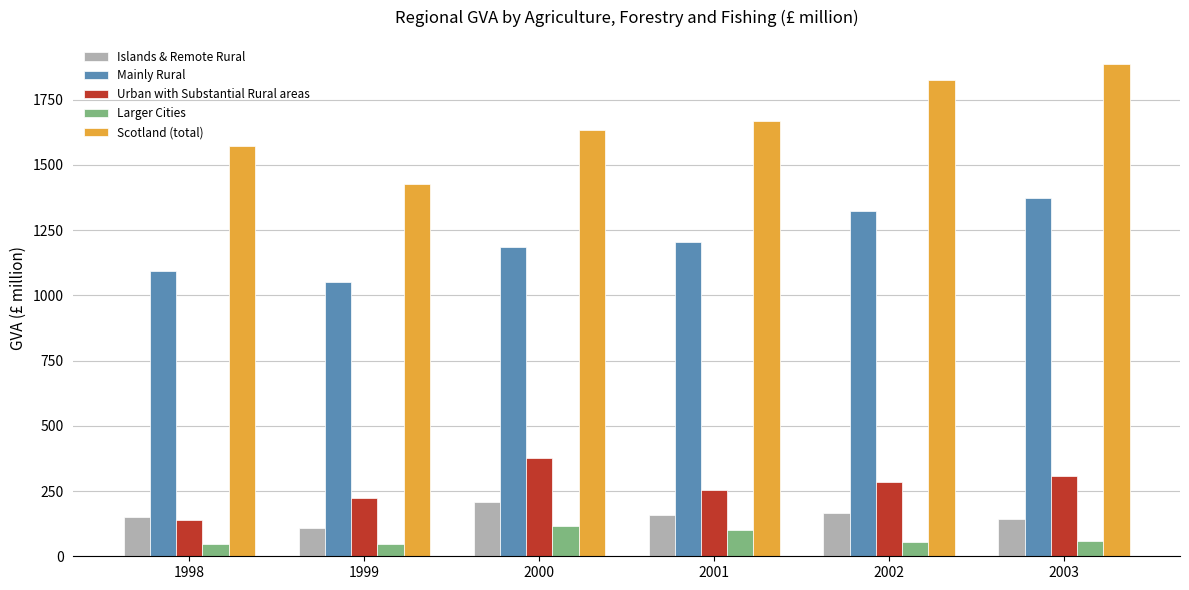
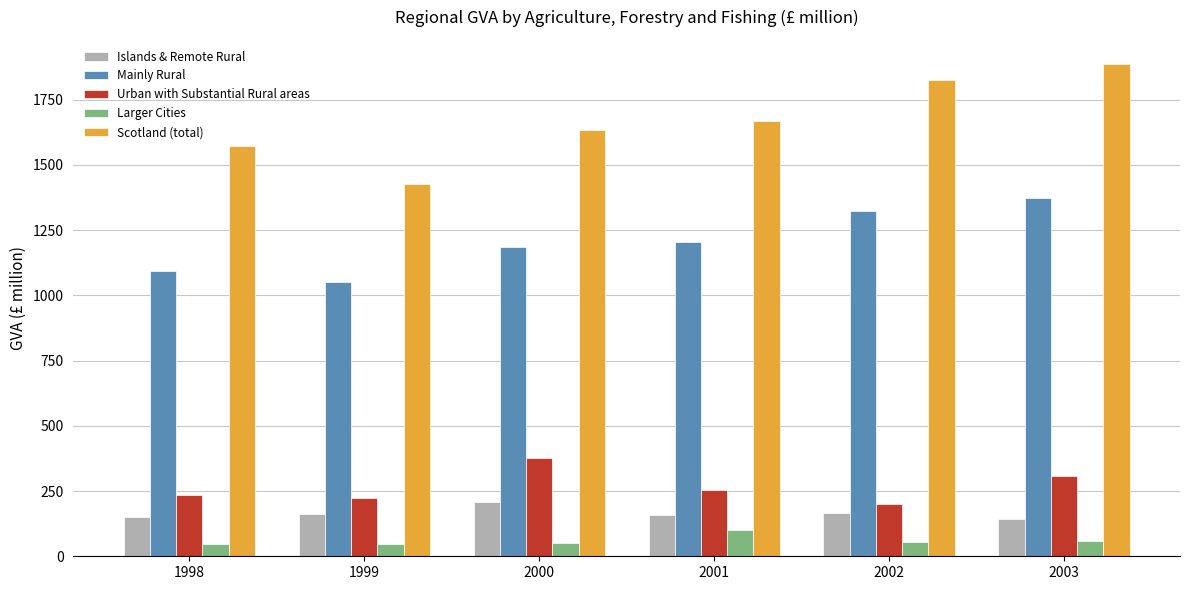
Urban with Substantial Rural areas, 1998: 140 -> 240
Islands & Remote Rural, 1999: 110 -> 160
Larger Cities, 2000: 120 -> 50
Urban with Substantial Rural areas, 2002: 280 -> 200
